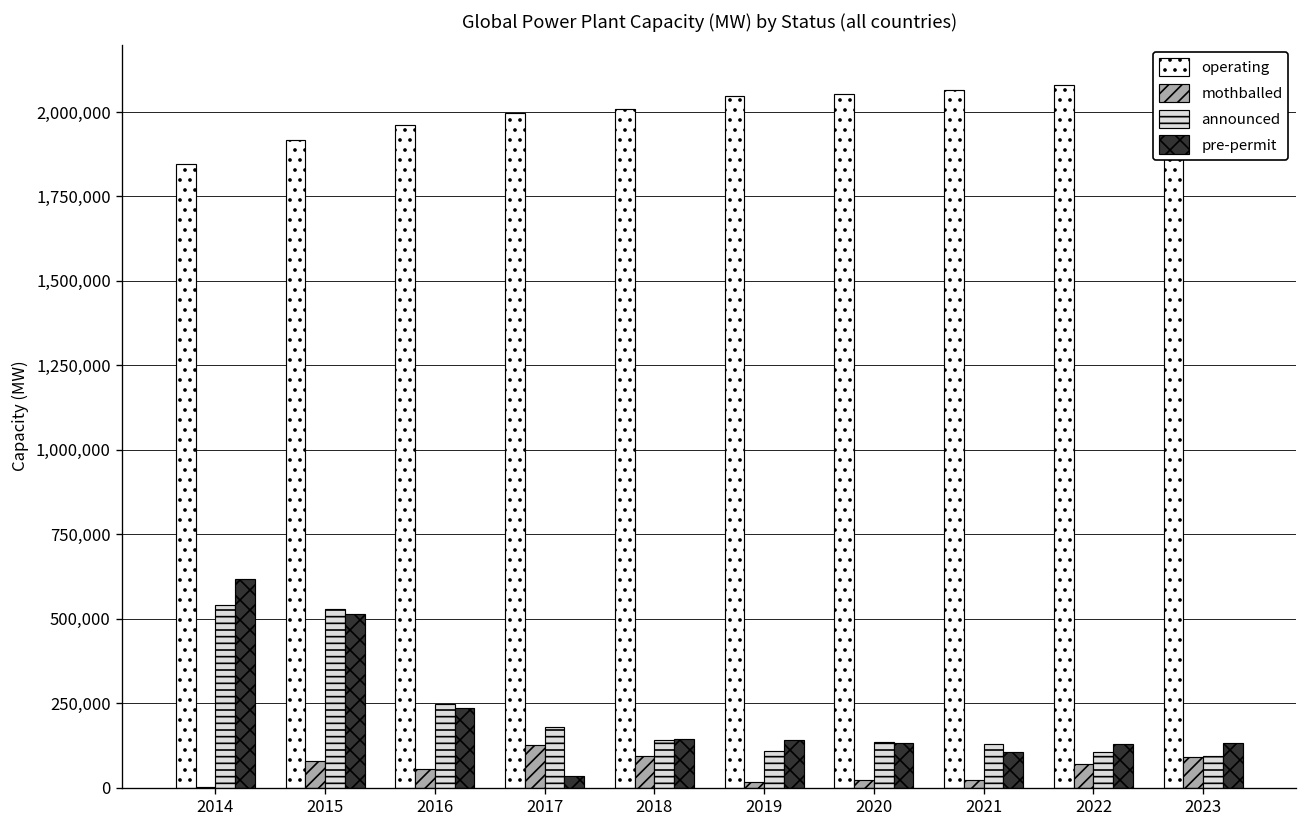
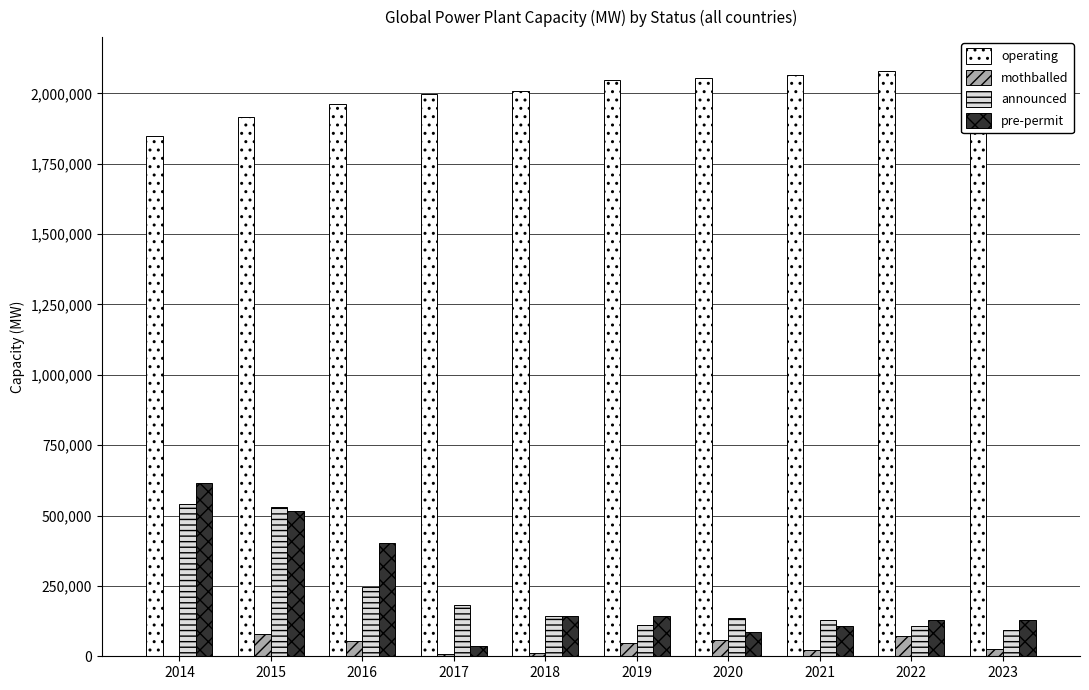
pre-permit, 2016: 230,000 -> 400,000
mothballed, 2017: 130,000 -> 10,000
mothballed, 2018: 90,000 -> 10,000
mothballed, 2019: 20,000 -> 50,000
mothballed, 2020: 20,000 -> 60,000
pre-permit, 2020: 130,000 -> 80,000
mothballed, 2023: 90,000 -> 30,000
